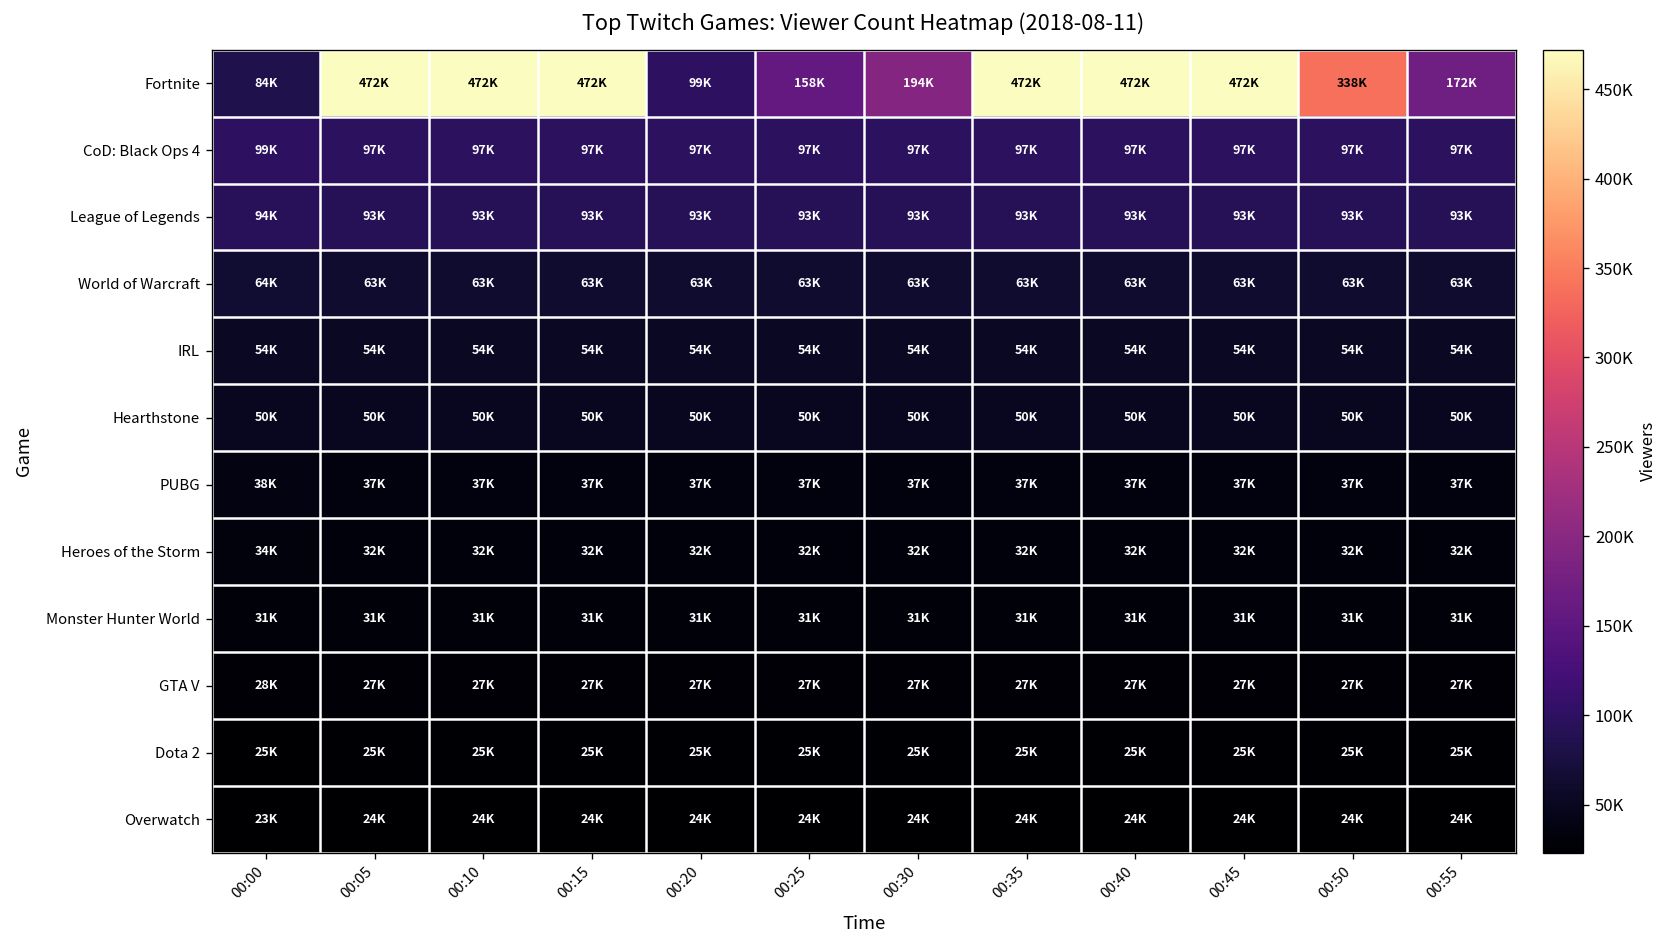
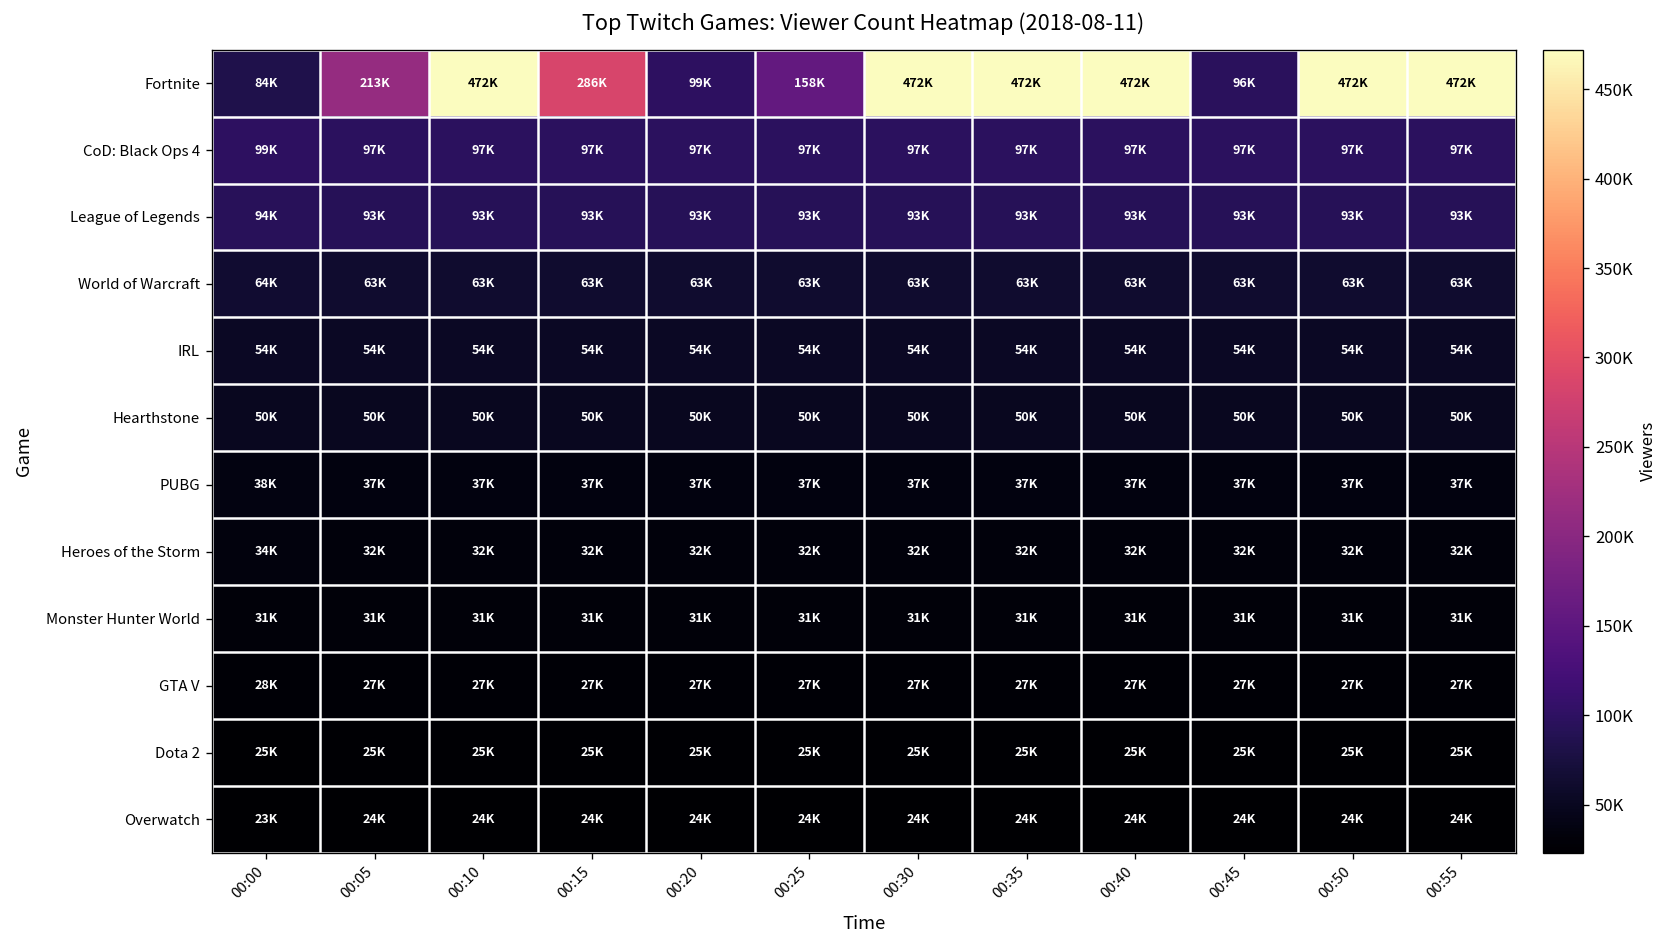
Fortnite, 00:05: 472K -> 213K
Fortnite, 00:15: 472K -> 286K
Fortnite, 00:30: 194K -> 472K
Fortnite, 00:45: 472K -> 96K
Fortnite, 00:50: 338K -> 472K
Fortnite, 00:55: 172K -> 472K
